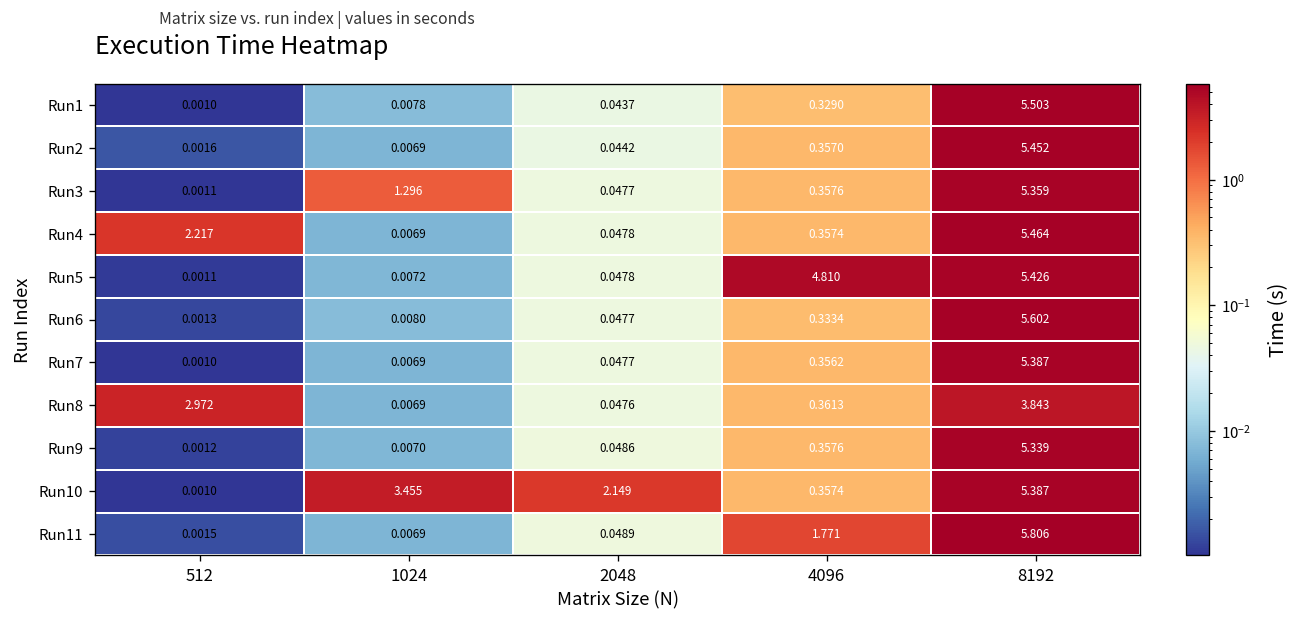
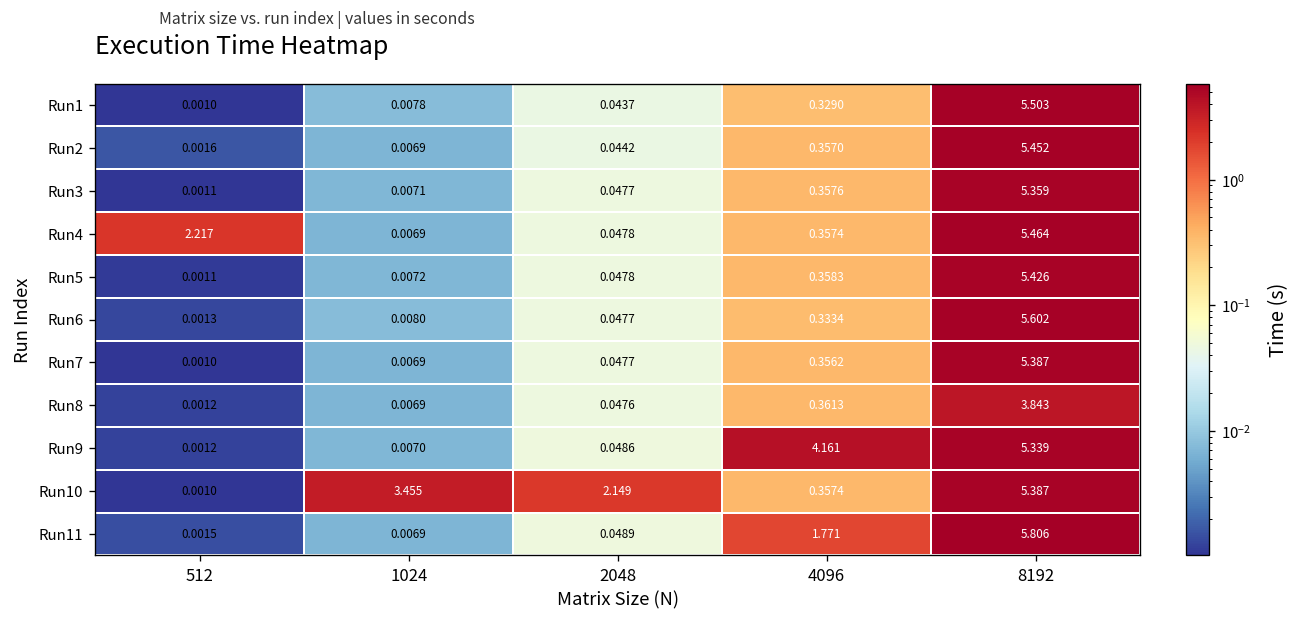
Run3, 1024: 1.296 -> 0.0071
Run5, 4096: 4.810 -> 0.3583
Run8, 512: 2.972 -> 0.0012
Run9, 4096: 0.3576 -> 4.161
